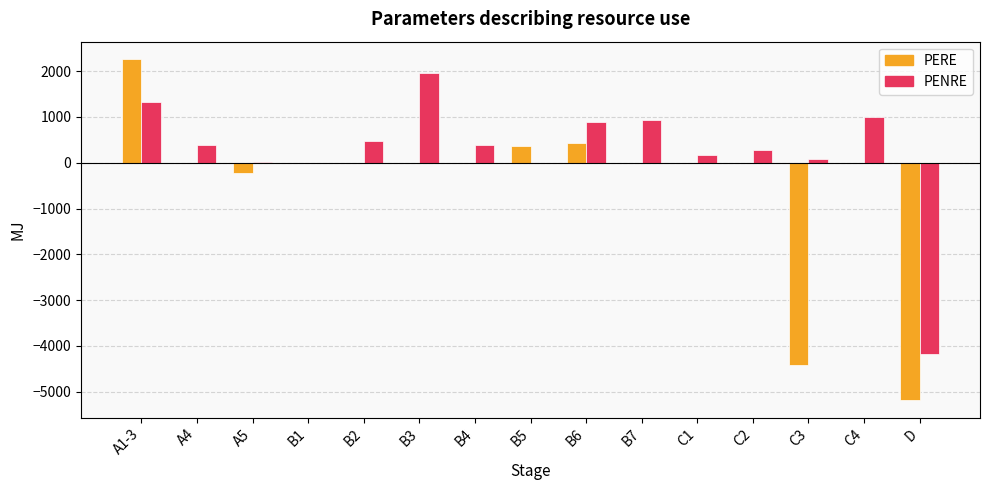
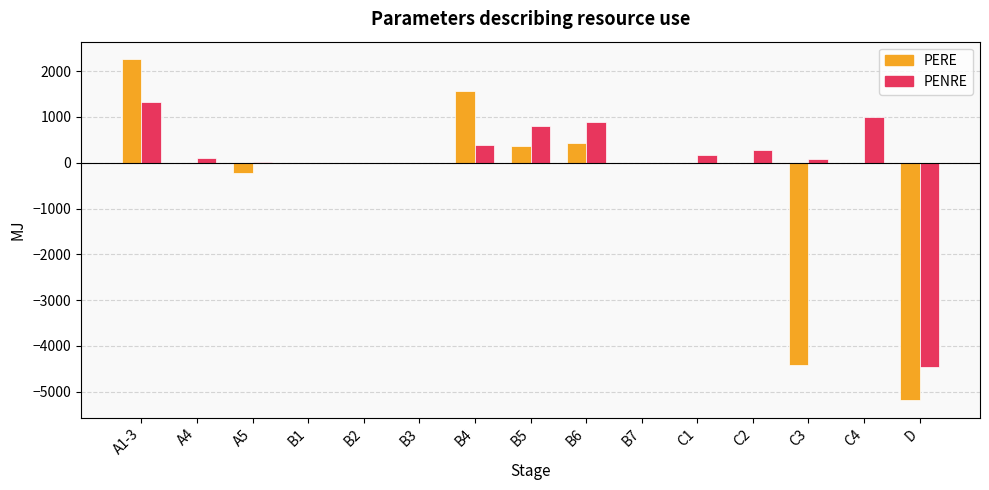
PENRE, A4: 400 -> 100
PENRE, B2: 500 -> 0
PENRE, B3: 1900 -> 0
PERE, B4: 0 -> 1600
PENRE, B5: 0 -> 800
PENRE, B7: 900 -> 0
PENRE, D: -4200 -> -4500
